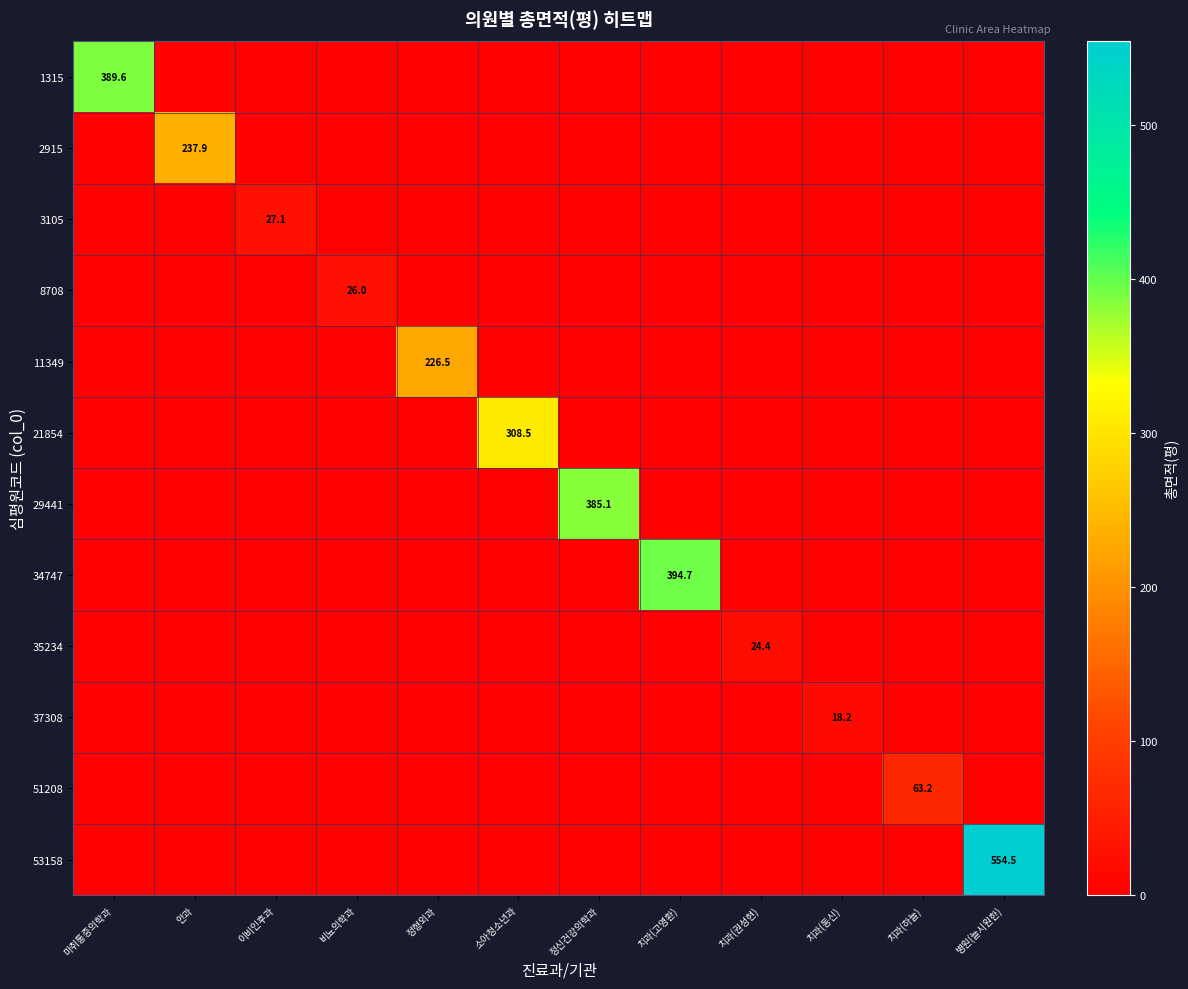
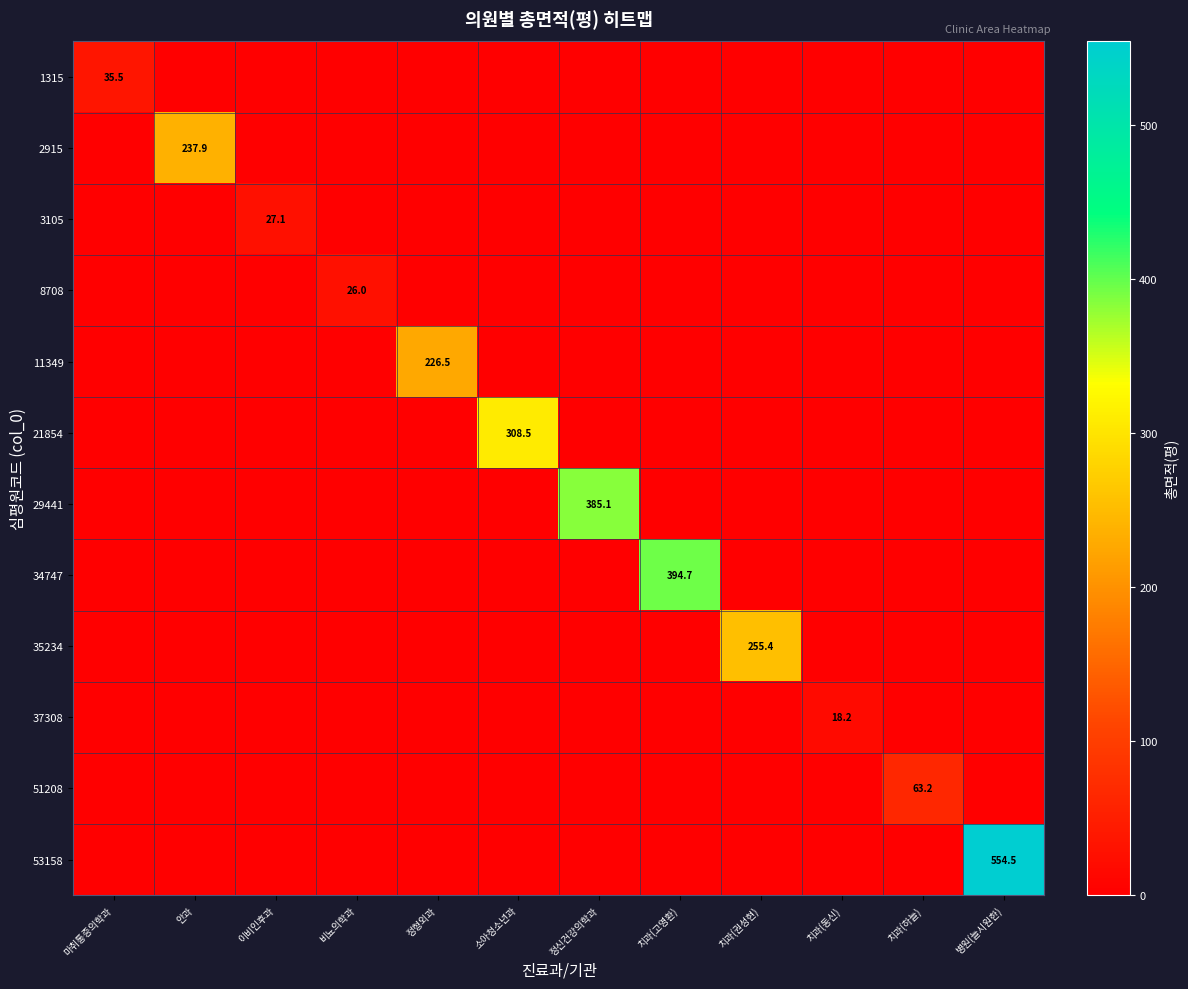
1315, 마취통증의학과: 389.6 -> 35.5
35234, 치과(권성현): 24.4 -> 255.4
